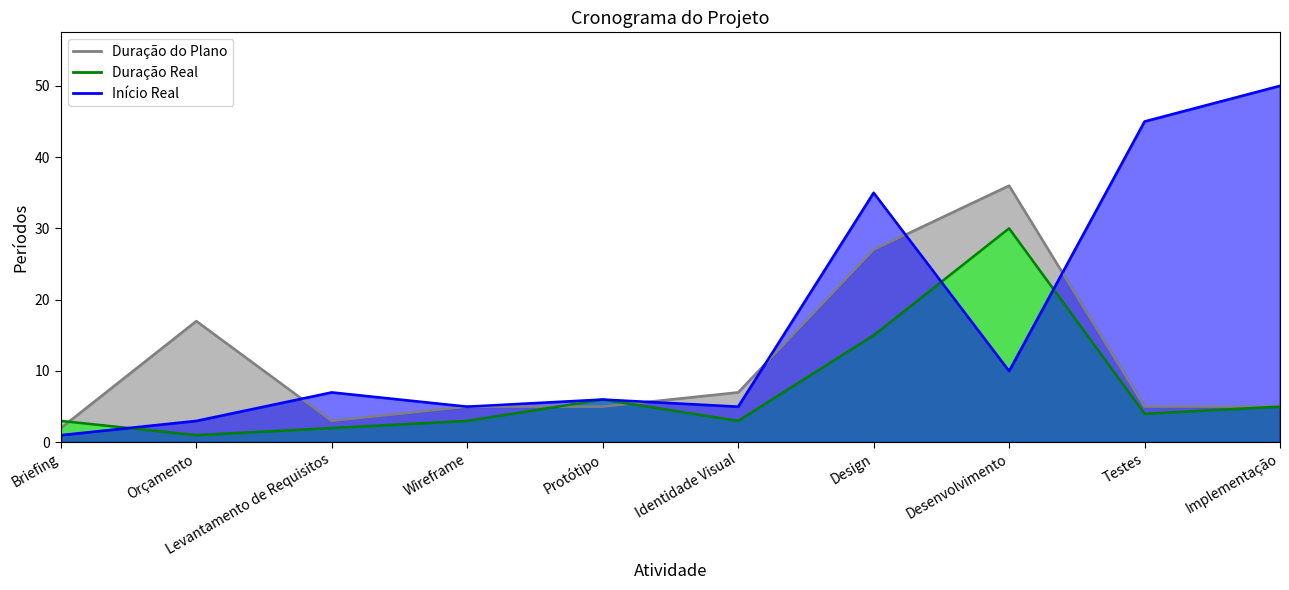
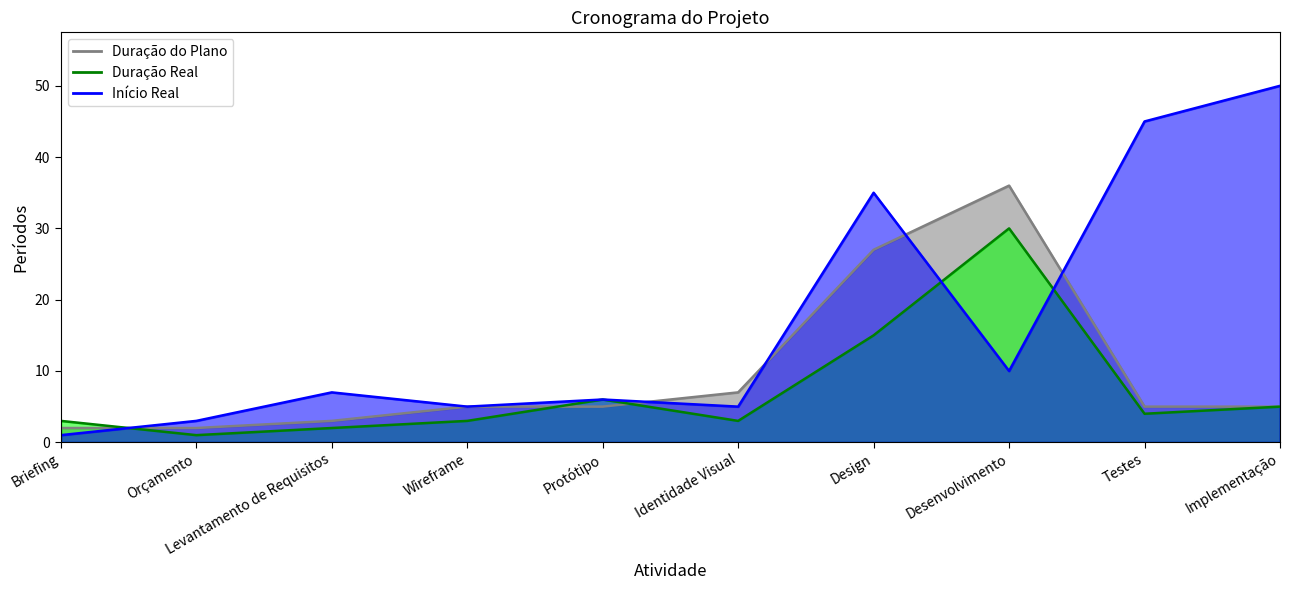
Duração do Plano, Orçamento: 17 -> 2
